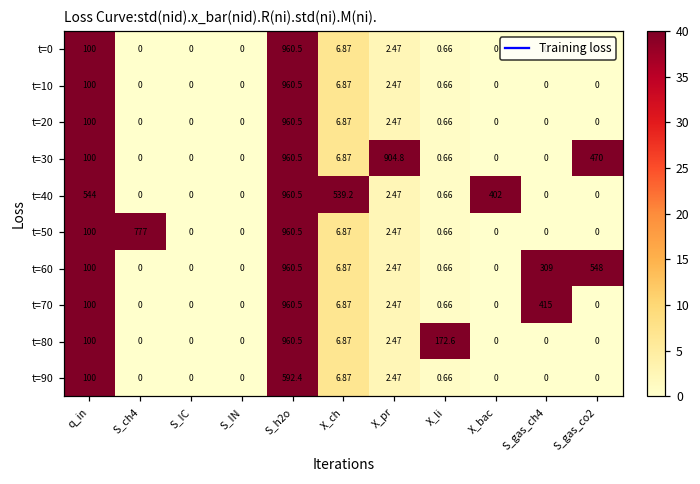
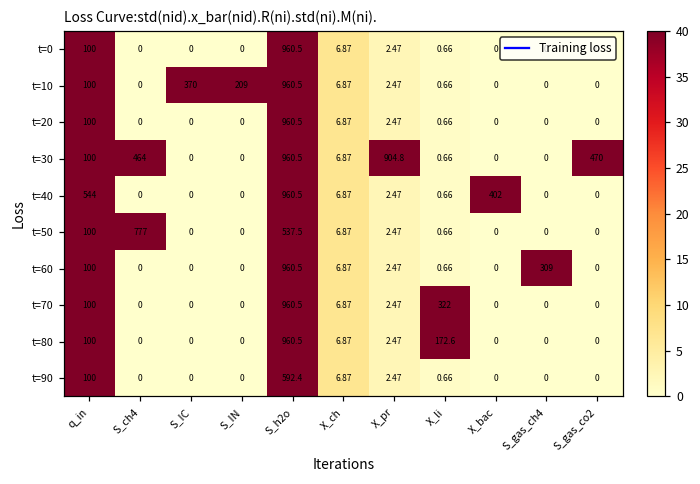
t=10, S_IC: 0 -> 370
t=10, S_IN: 0 -> 209
t=30, S_ch4: 0 -> 464
t=40, X_ch: 539.2 -> 6.87
t=50, S_h2o: 960.5 -> 537.5
t=60, S_gas_co2: 548 -> 0
t=70, X_li: 0.66 -> 322
t=70, S_gas_ch4: 415 -> 0
